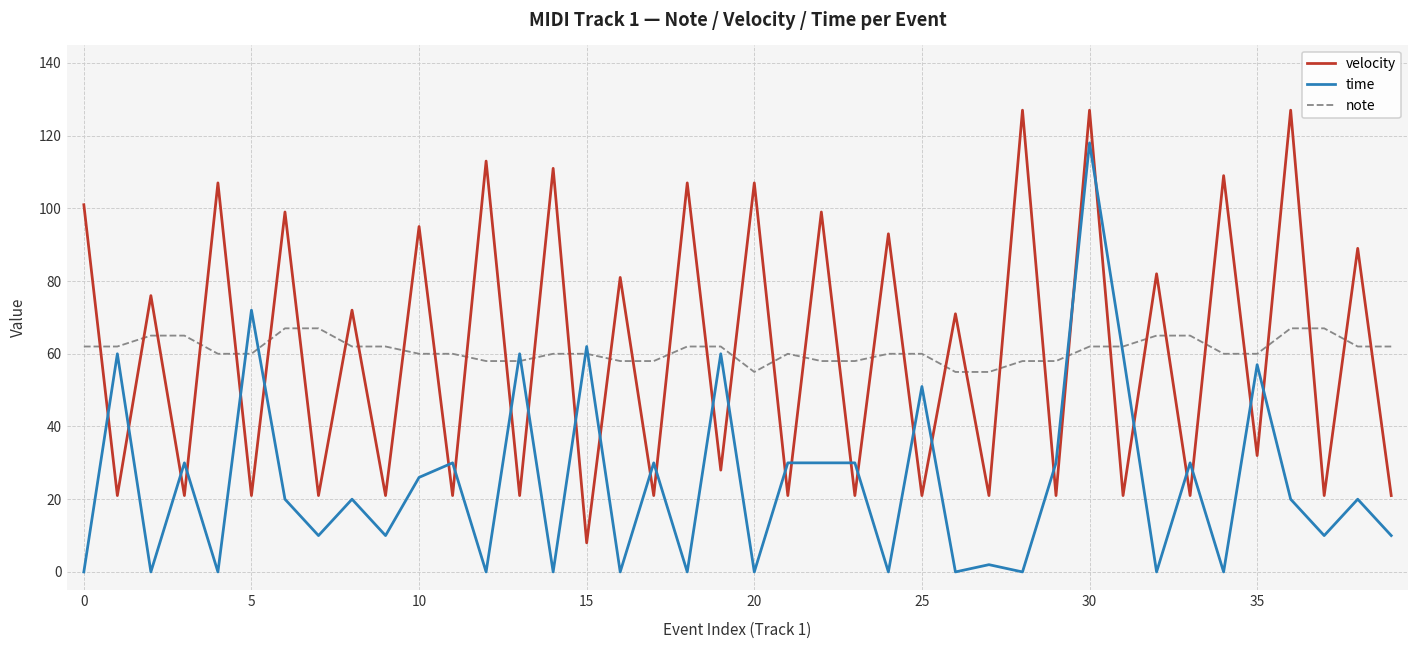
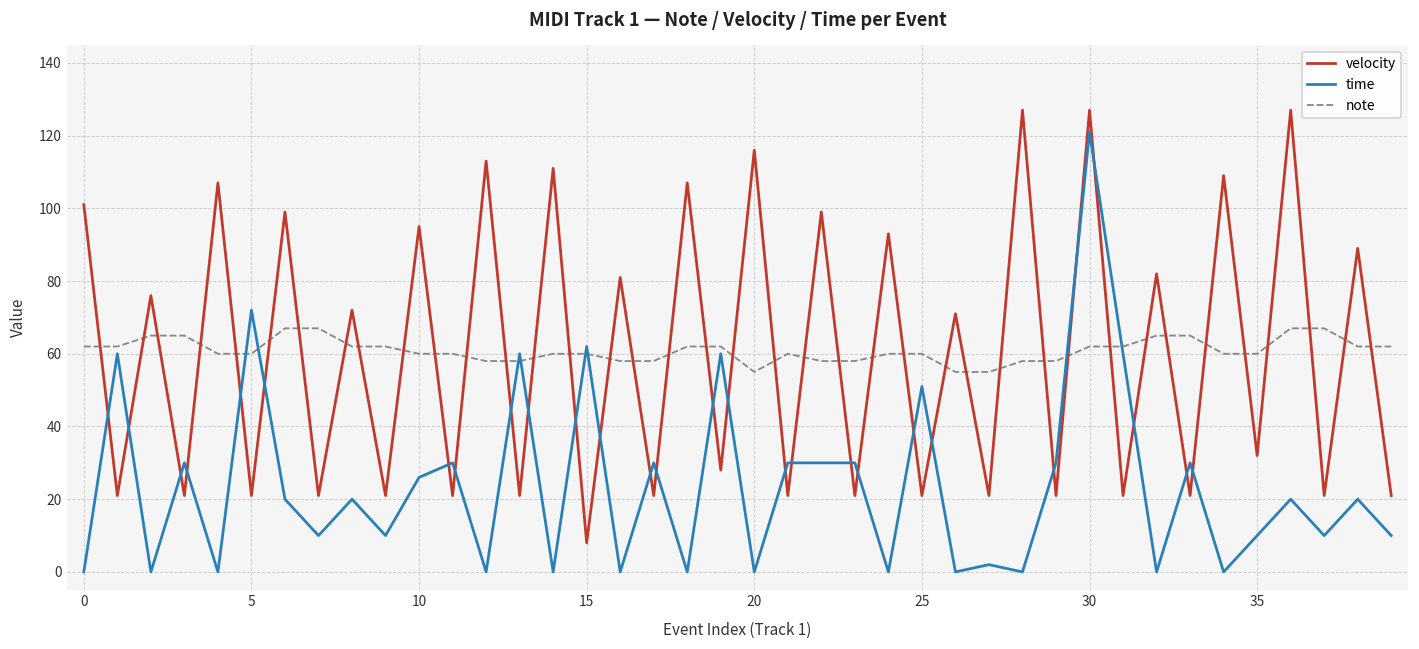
velocity, 20: 107 -> 116
time, 30: 118 -> 121
time, 35: 57 -> 10
